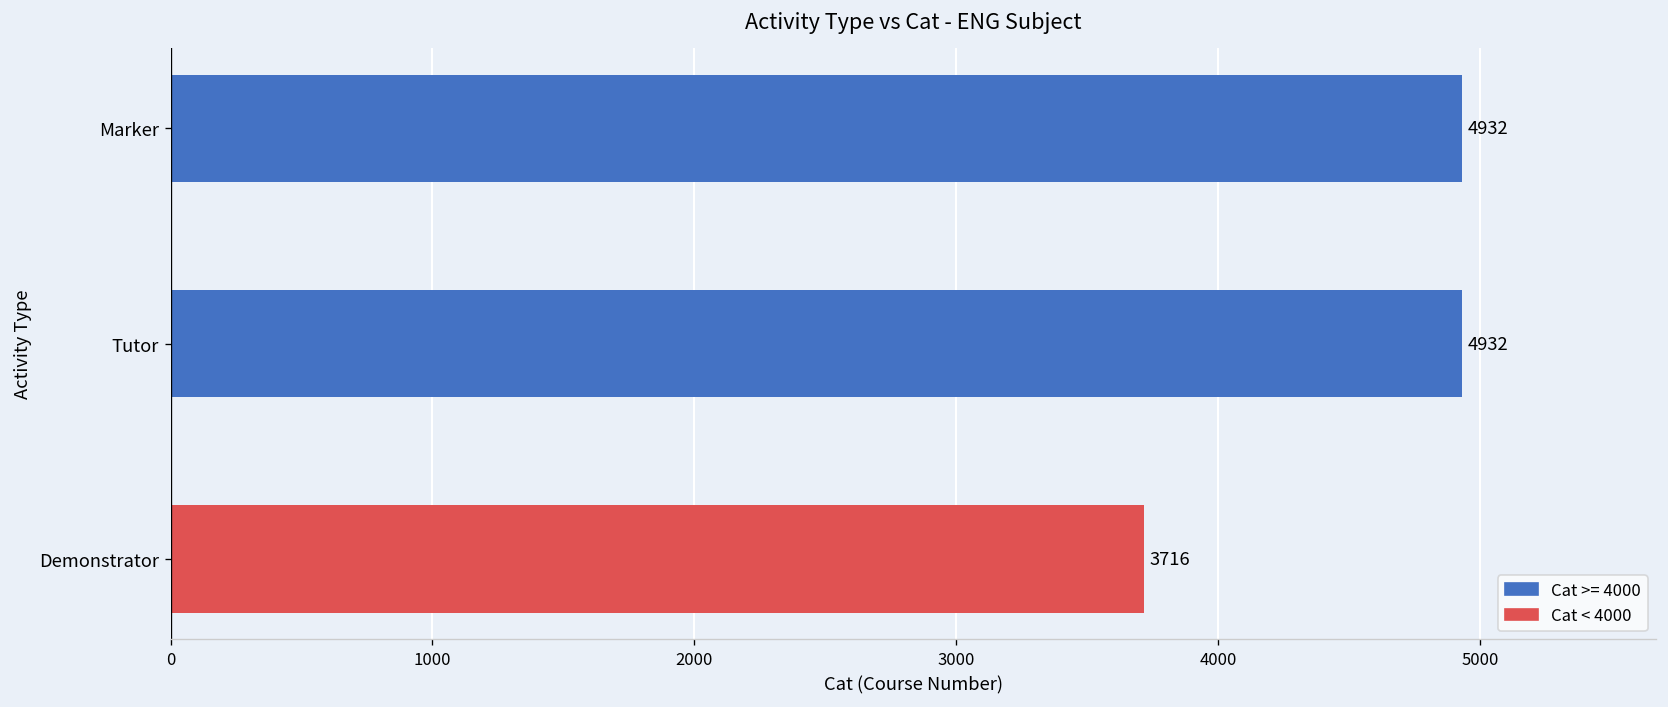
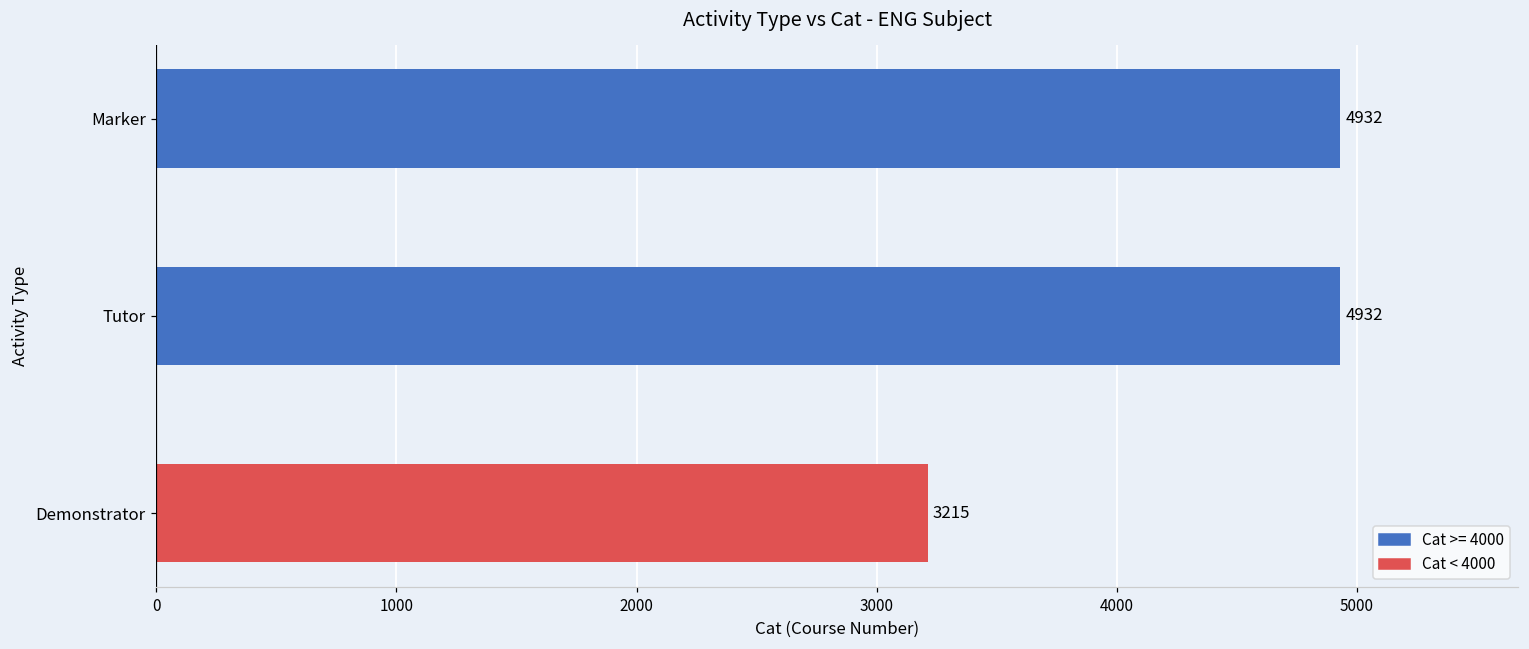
Demonstrator: 3716 -> 3215
